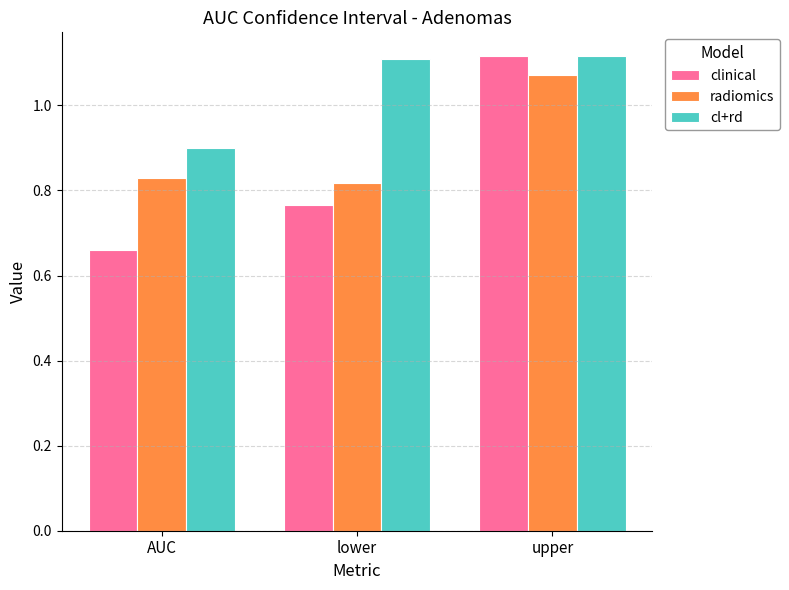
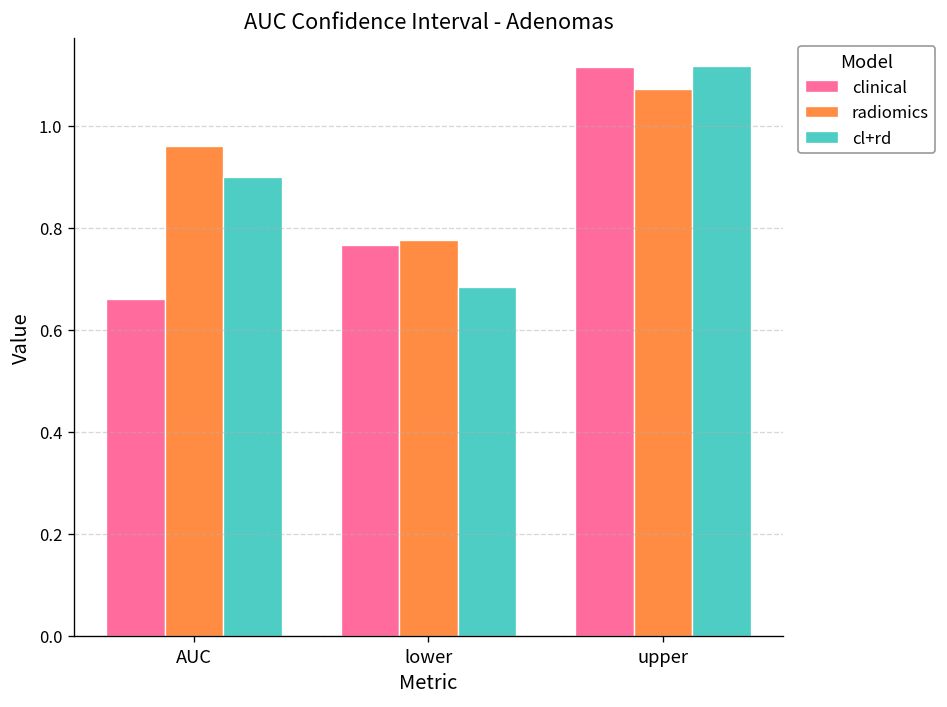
radiomics, AUC: 0.83 -> 0.96
radiomics, lower: 0.82 -> 0.78
cl+rd, lower: 1.11 -> 0.68
